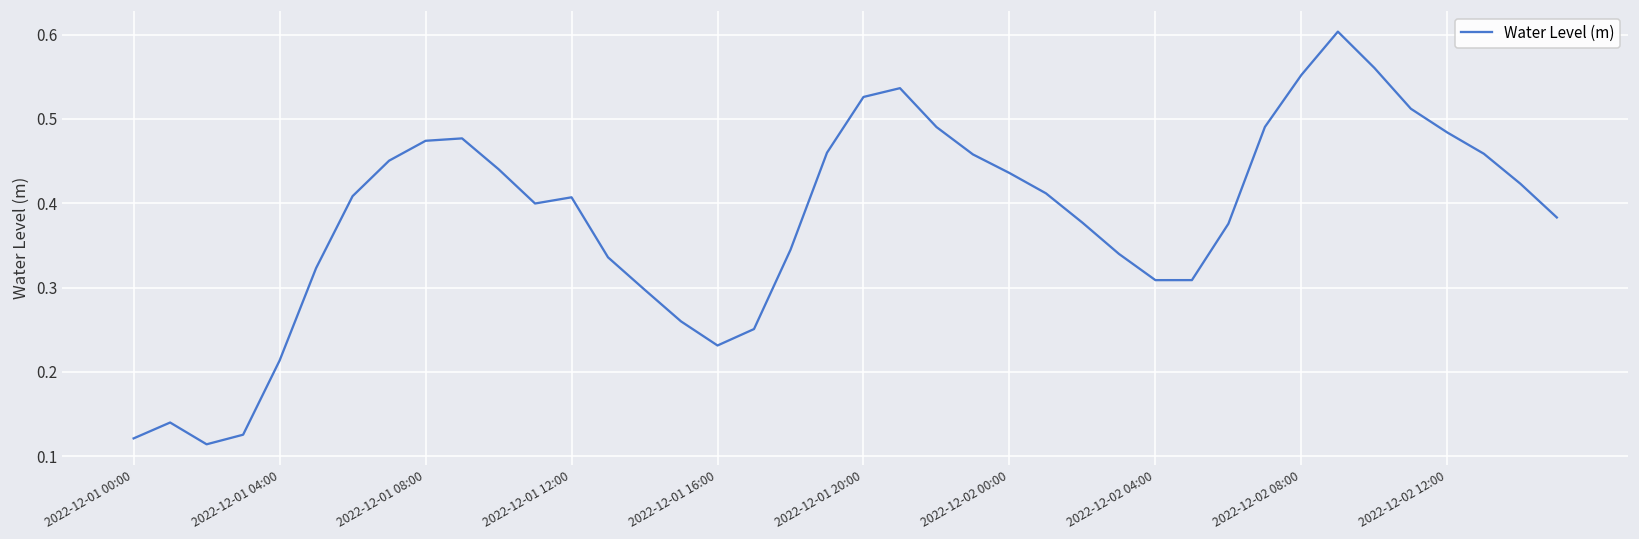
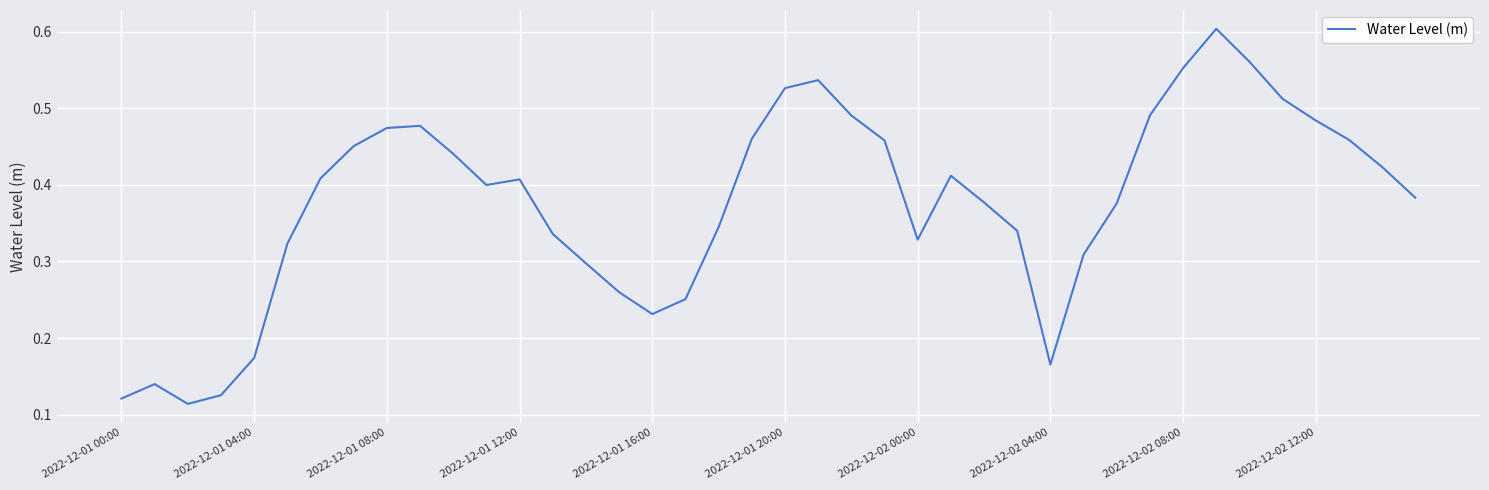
2022-12-01 04:00: 0.21 -> 0.17
2022-12-02 00:00: 0.44 -> 0.33
2022-12-02 04:00: 0.31 -> 0.17
